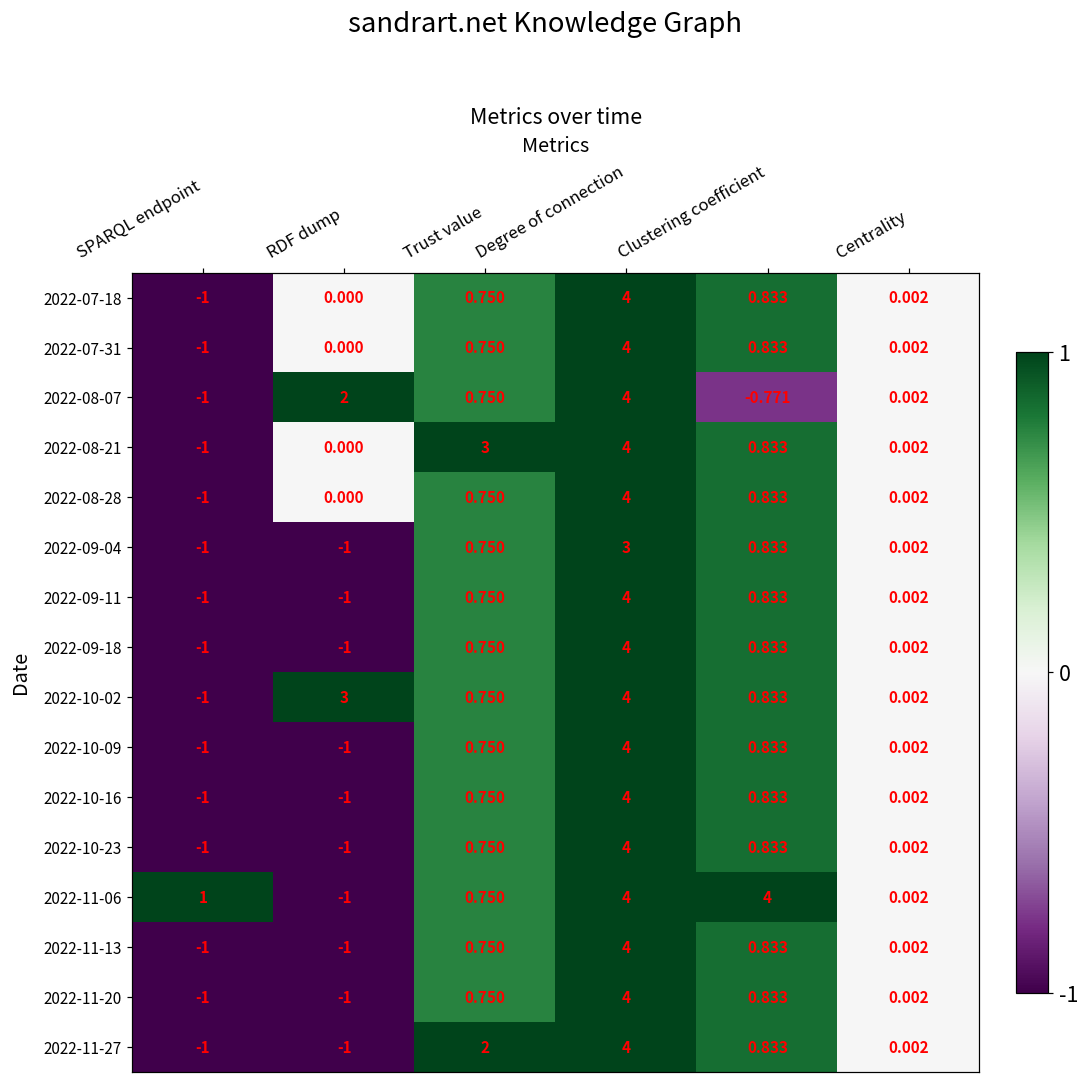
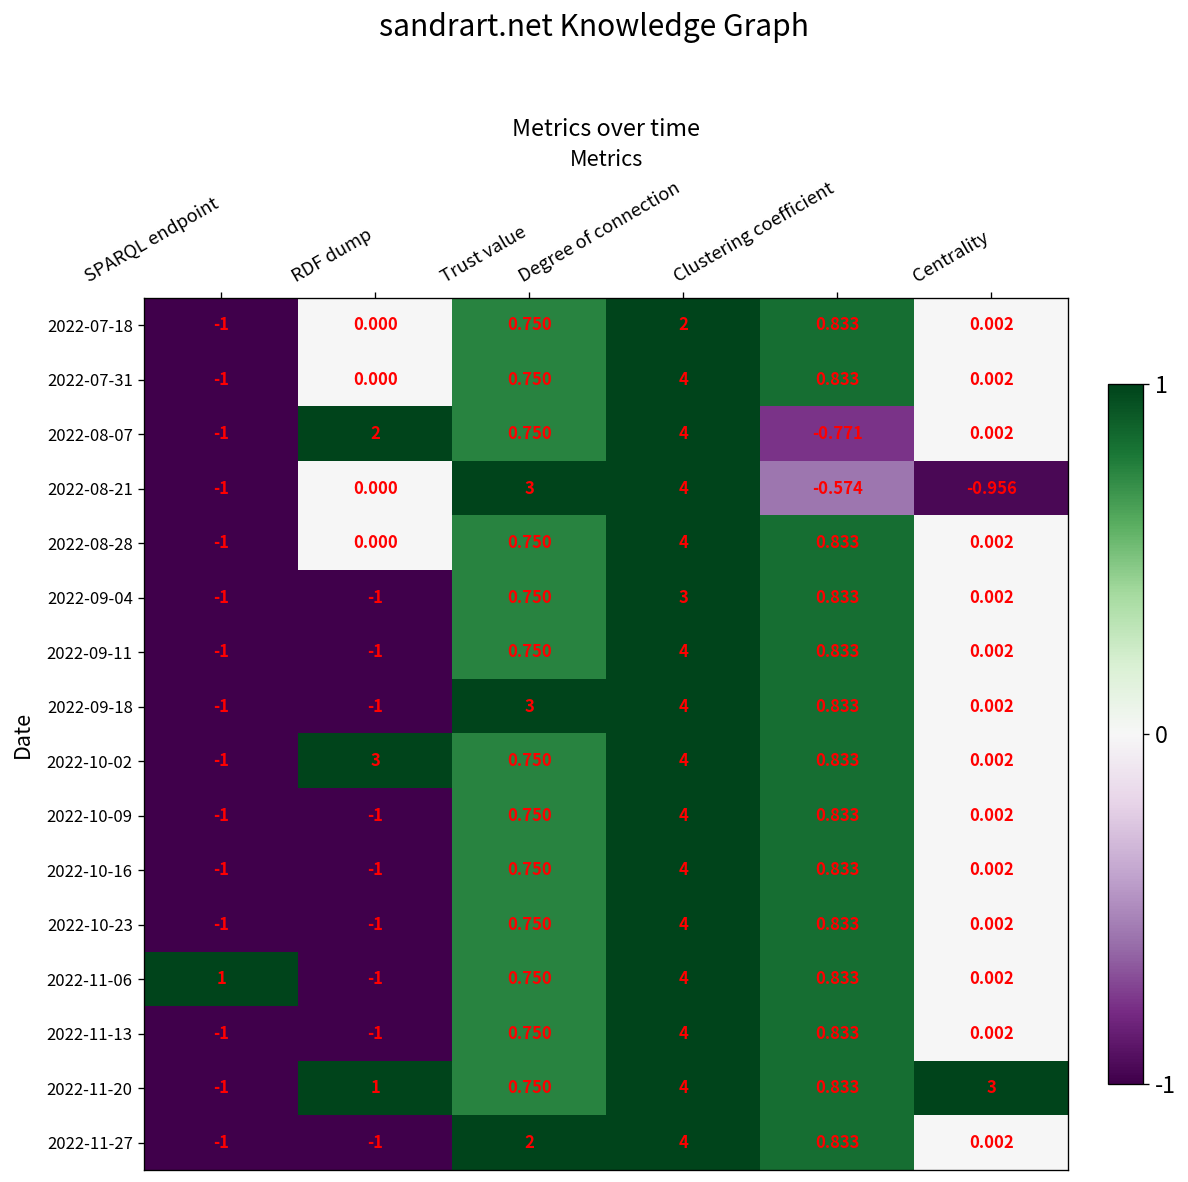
2022-07-18, Degree of connection: 4 -> 2
2022-08-21, Clustering coefficient: 0.833 -> -0.574
2022-08-21, Centrality: 0.002 -> -0.956
2022-09-18, Trust value: 0.750 -> 3
2022-11-06, Clustering coefficient: 4 -> 0.833
2022-11-20, RDF dump: -1 -> 1
2022-11-20, Centrality: 0.002 -> 3
